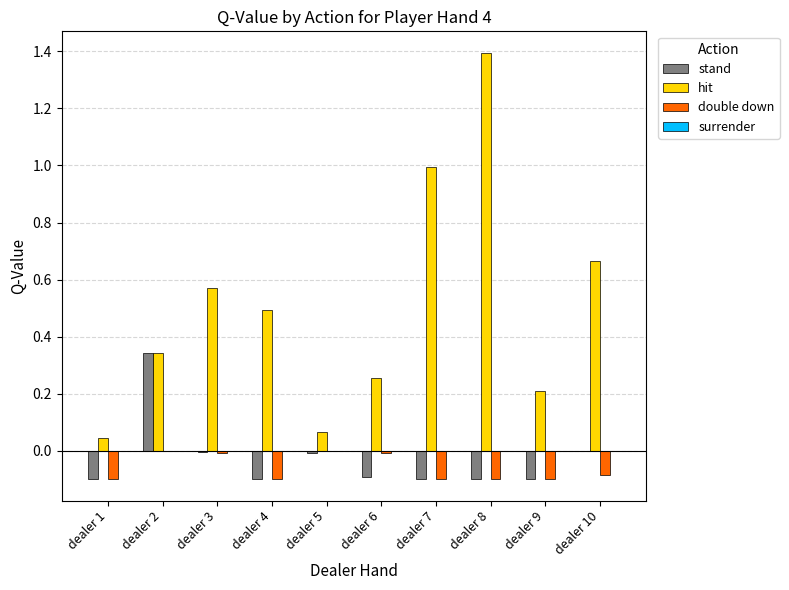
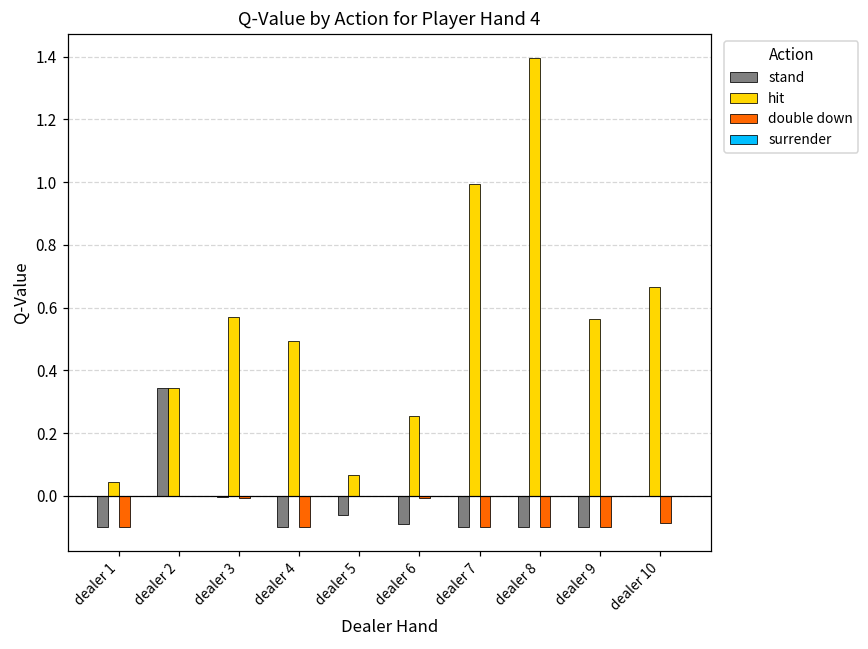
stand, dealer 5: -0.01 -> -0.06
hit, dealer 9: 0.21 -> 0.56
